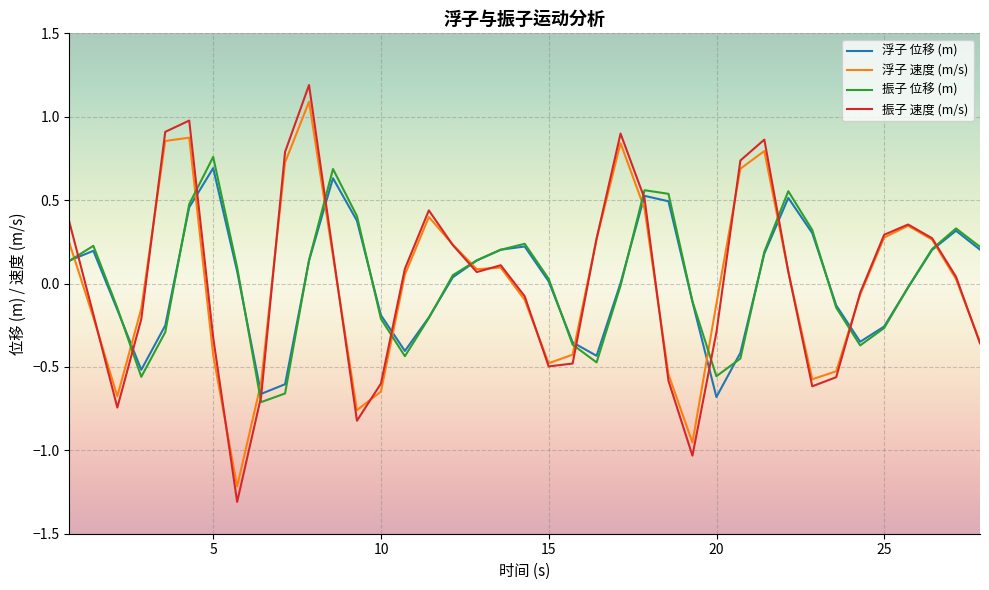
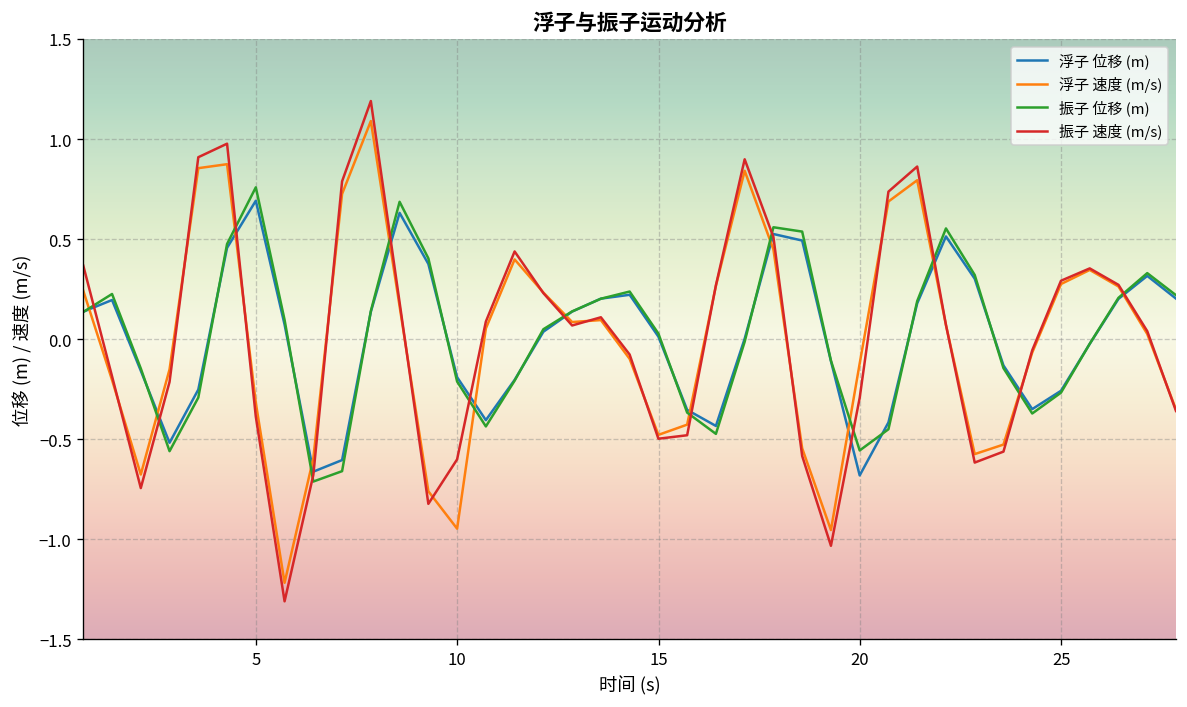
浮子 速度 (m/s), 5: -0.43 -> -0.32
振子 速度 (m/s), 5: -0.32 -> -0.39
浮子 速度 (m/s), 10: -0.65 -> -0.95
